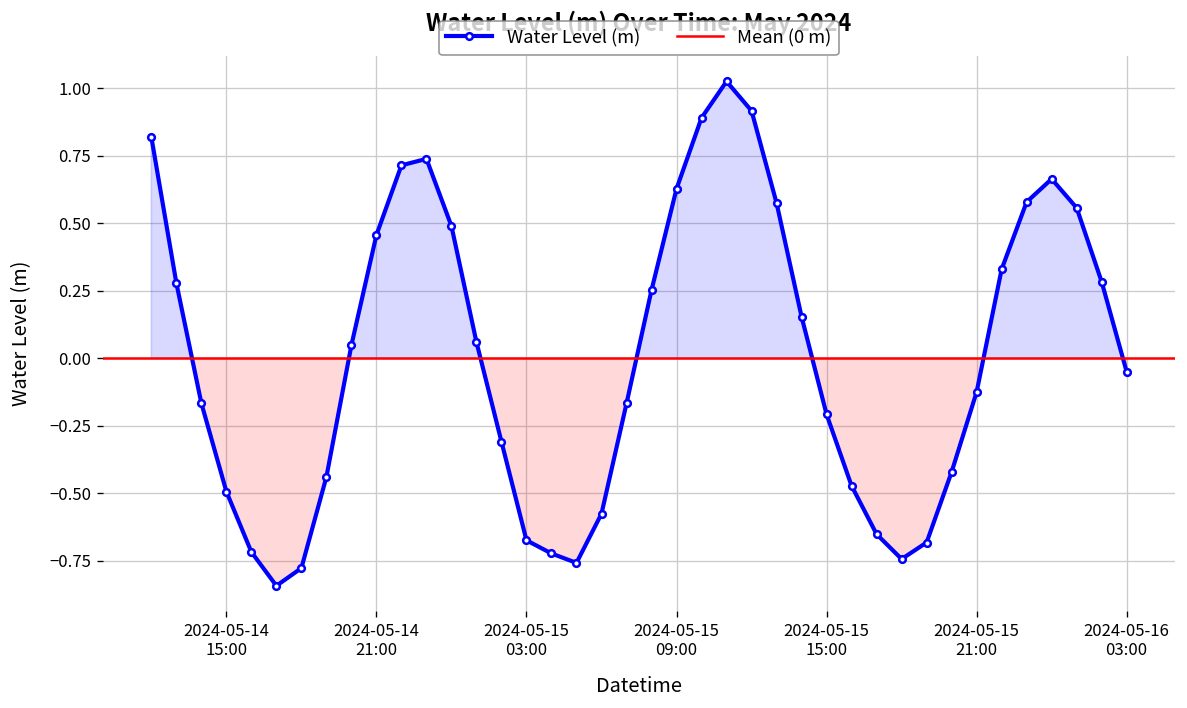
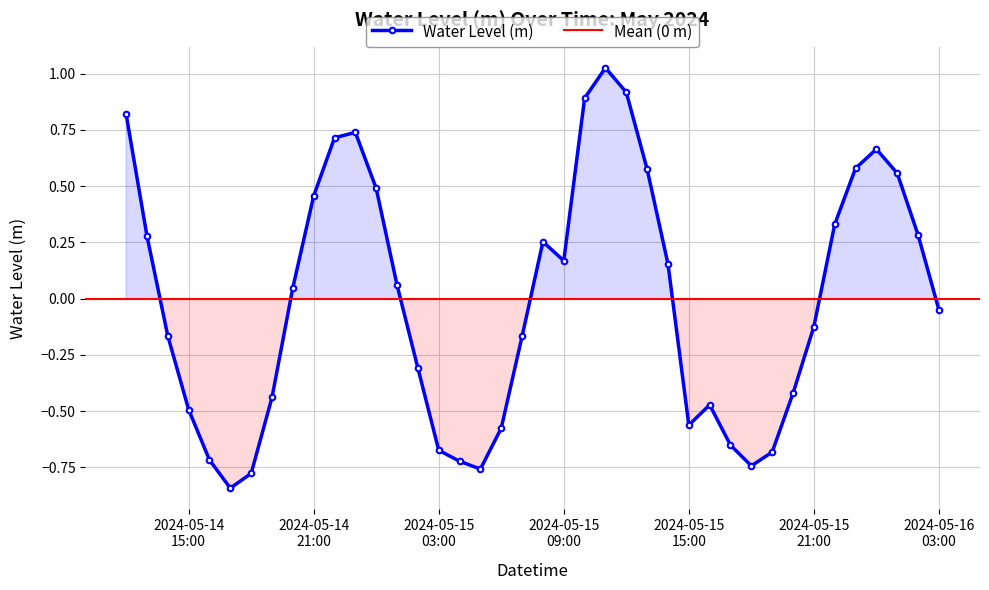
2024-05-15 09:00: 0.63 -> 0.17
2024-05-15 15:00: -0.21 -> -0.56
